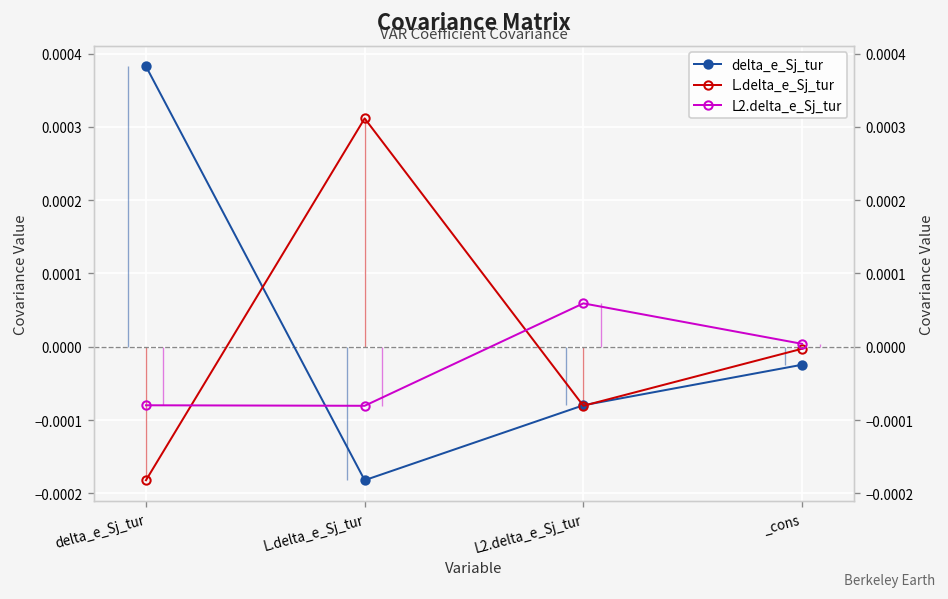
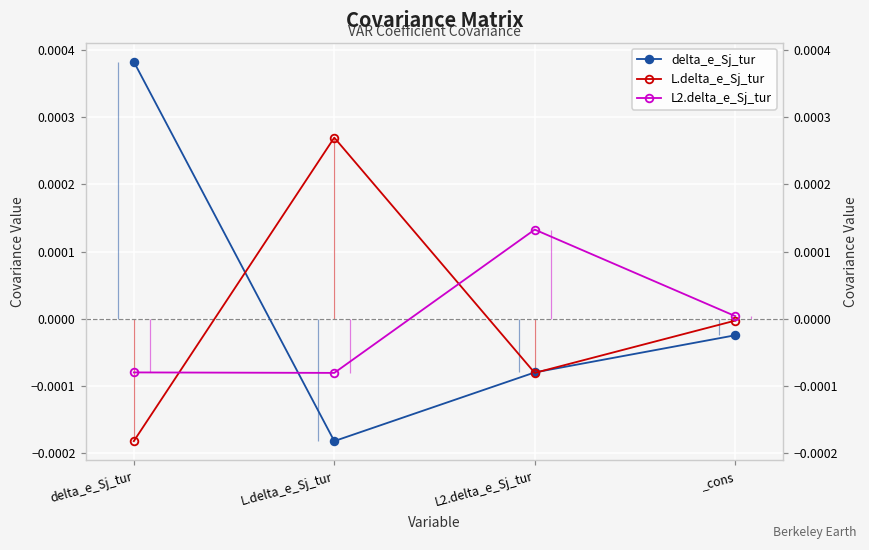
L.delta_e_Sj_tur, L.delta_e_Sj_tur: 0.00031 -> 0.00027
L2.delta_e_Sj_tur, L2.delta_e_Sj_tur: 0.00006 -> 0.00013
